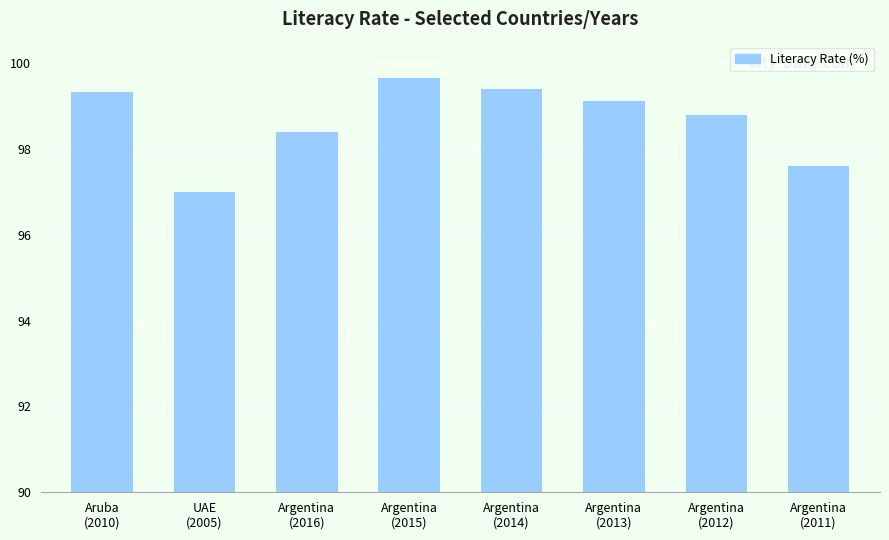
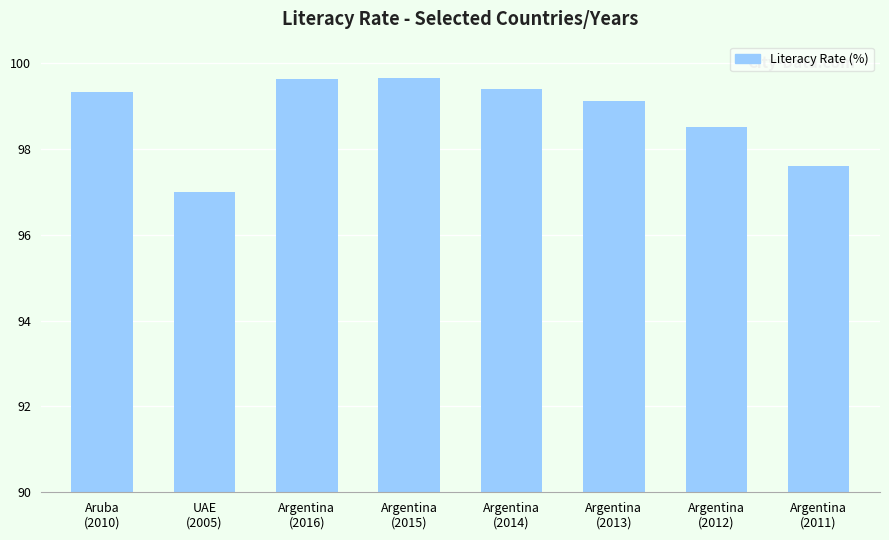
Argentina (2016): 98.4 -> 99.6
Argentina (2012): 98.8 -> 98.5
